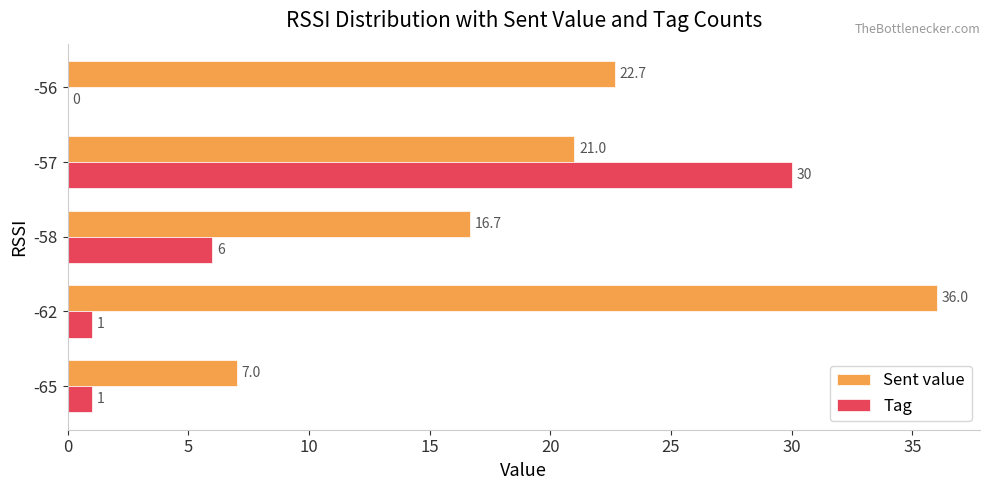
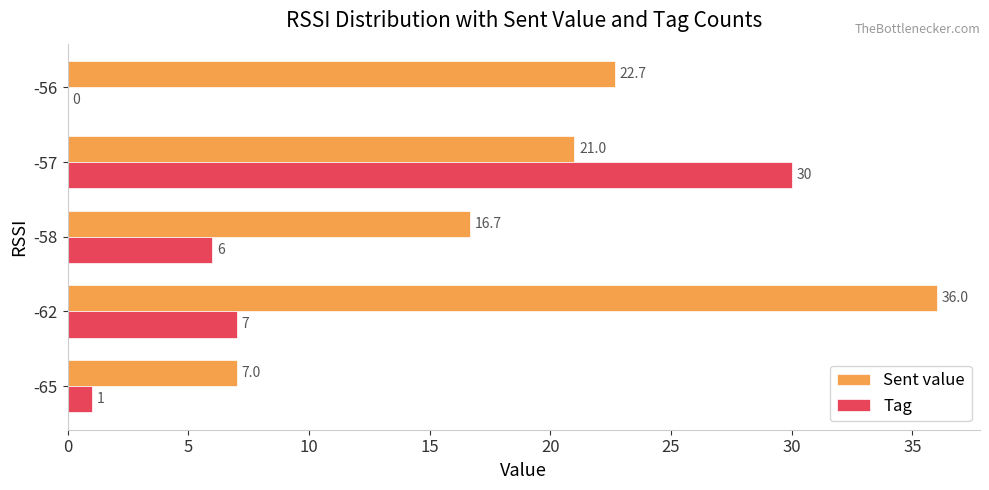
Tag, -62: 1 -> 7
